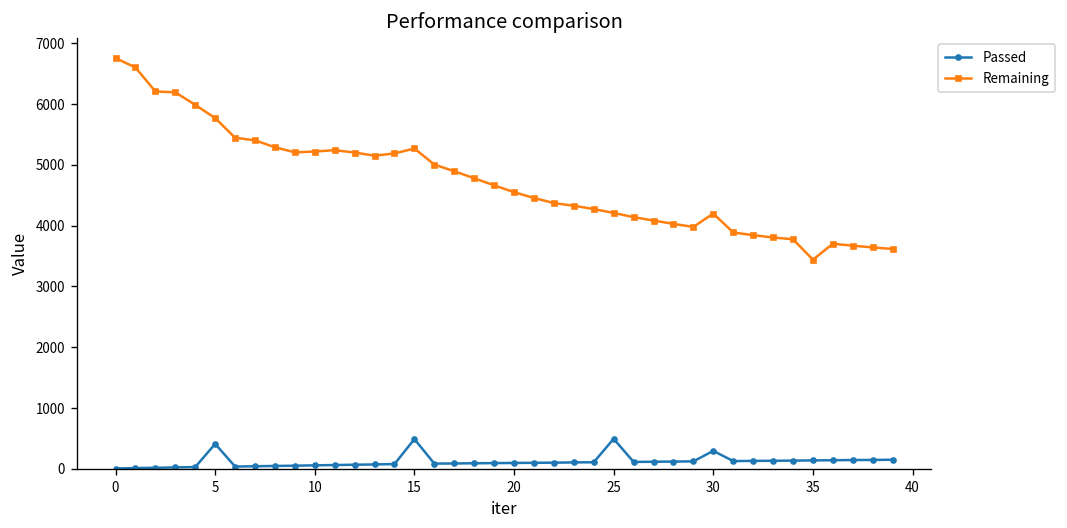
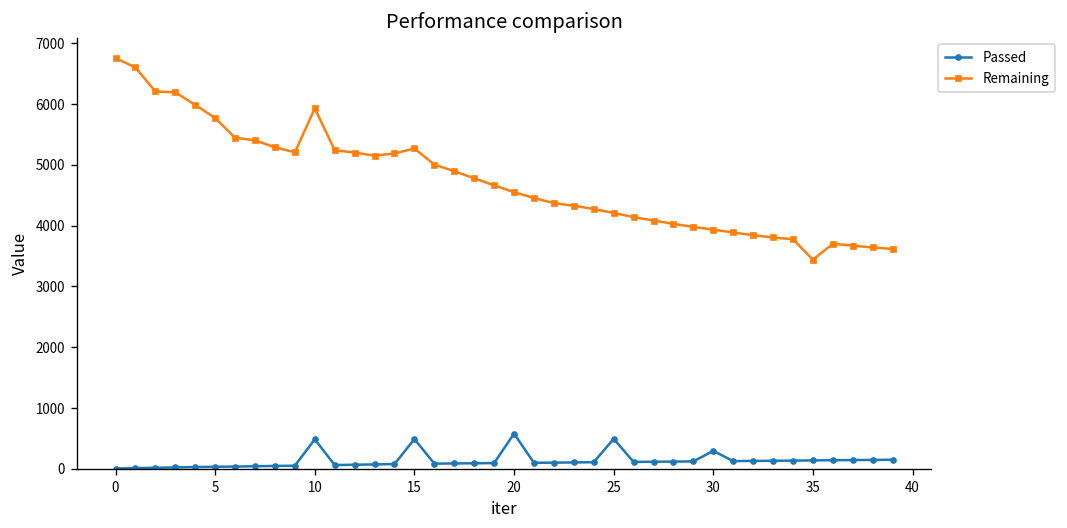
Passed, 5: 400 -> 0
Passed, 10: 100 -> 500
Remaining, 10: 5200 -> 5900
Passed, 20: 100 -> 600
Remaining, 30: 4200 -> 3900
